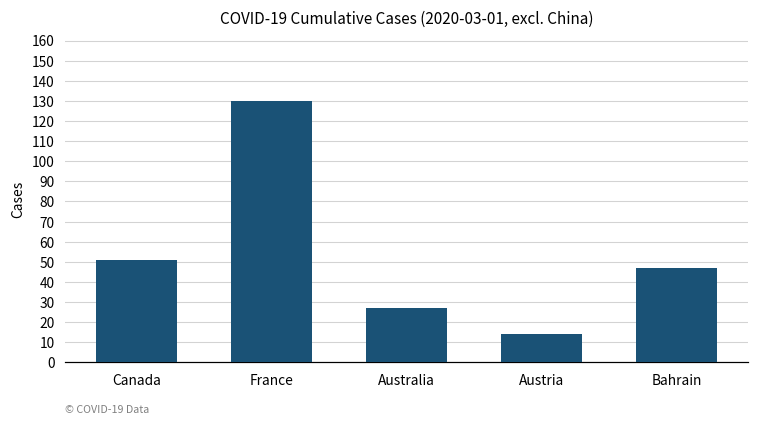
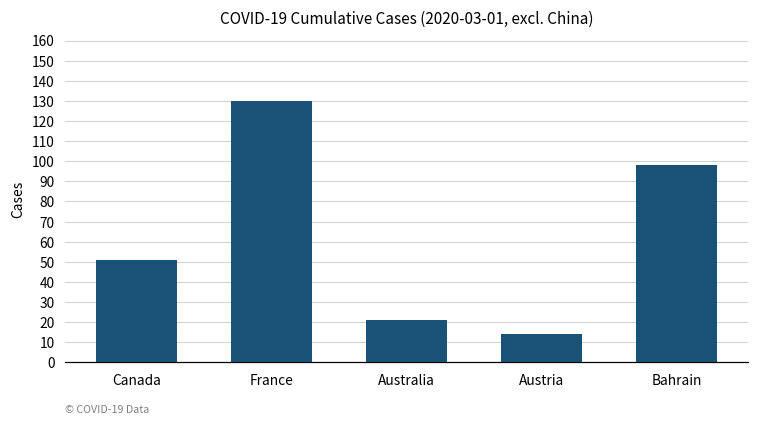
Australia: 27 -> 21
Bahrain: 47 -> 98
